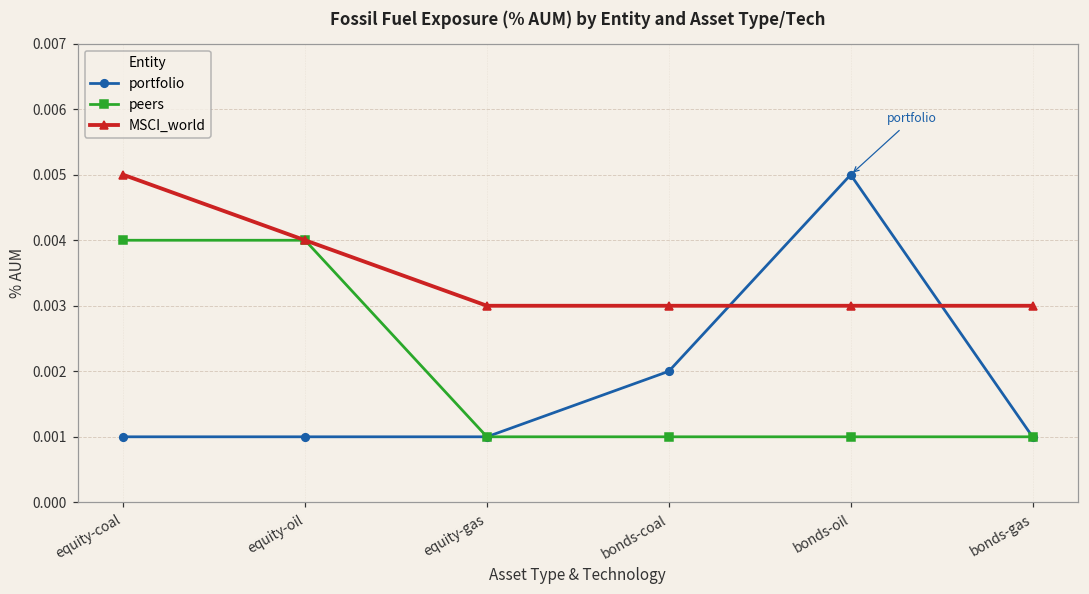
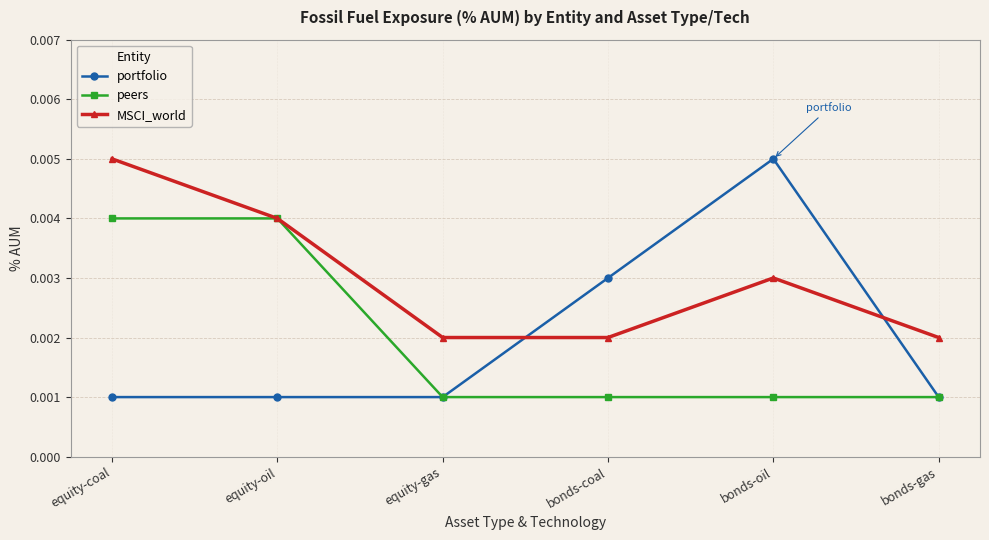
MSCI_world, equity-gas: 0.003 -> 0.002
portfolio, bonds-coal: 0.002 -> 0.003
MSCI_world, bonds-coal: 0.003 -> 0.002
MSCI_world, bonds-gas: 0.003 -> 0.002
